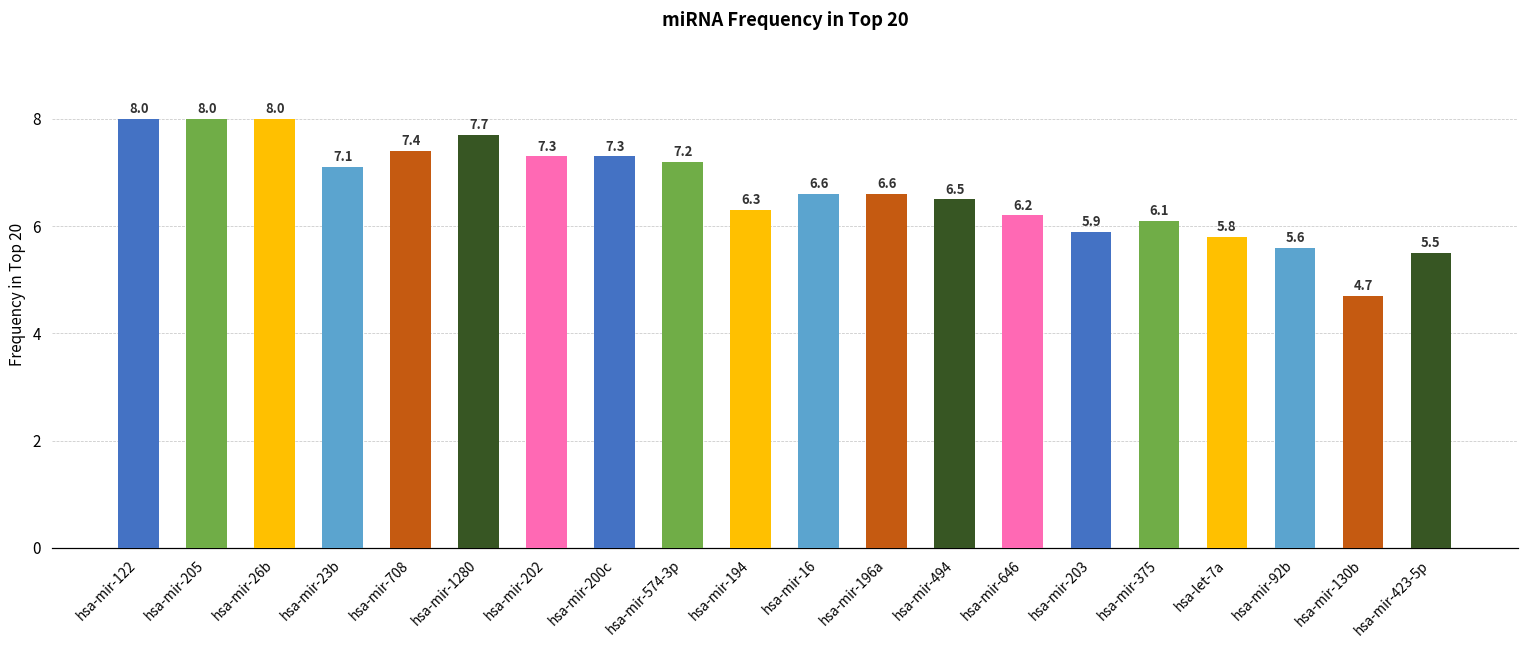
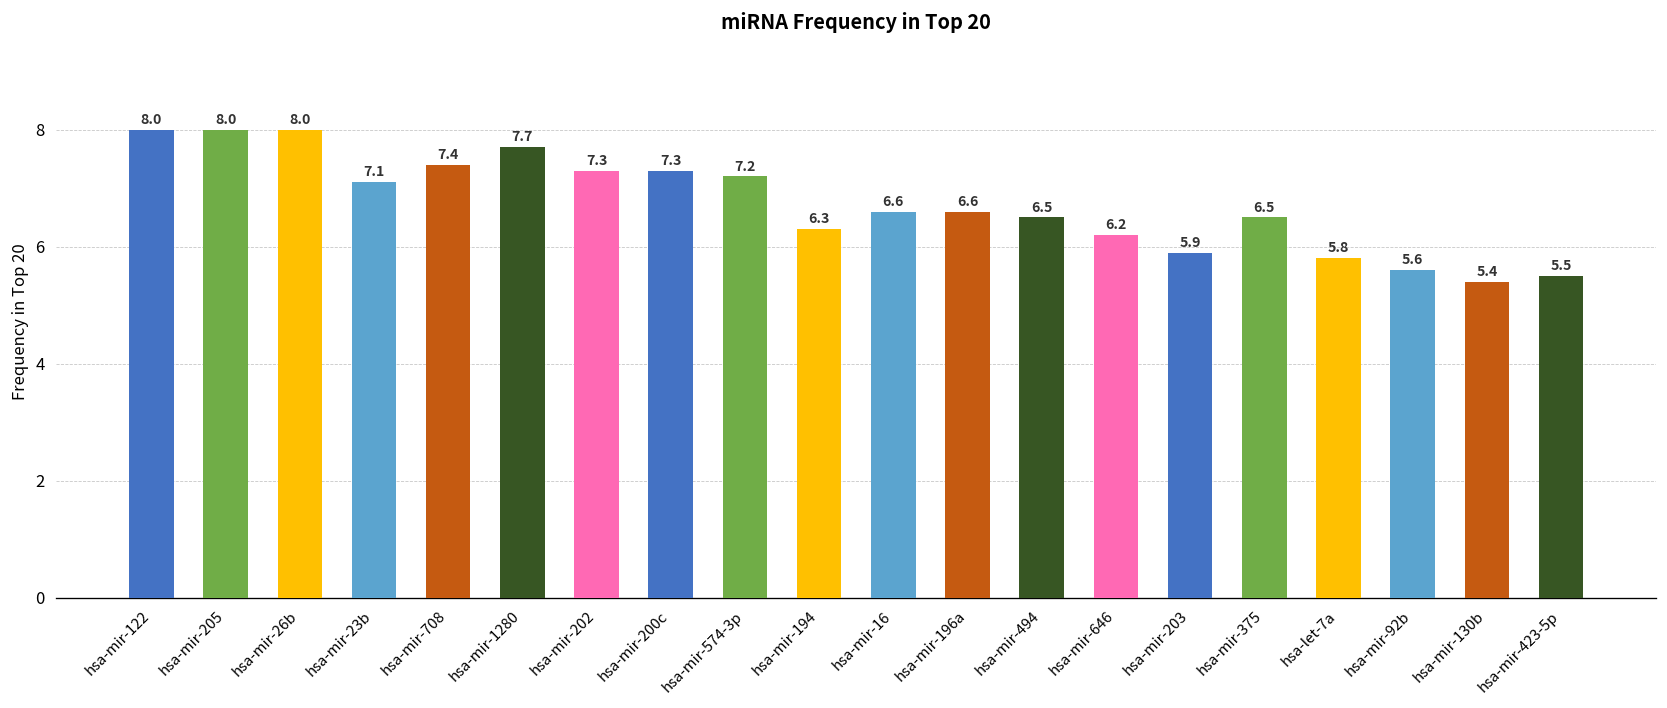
hsa-mir-375: 6.1 -> 6.5
hsa-mir-130b: 4.7 -> 5.4
